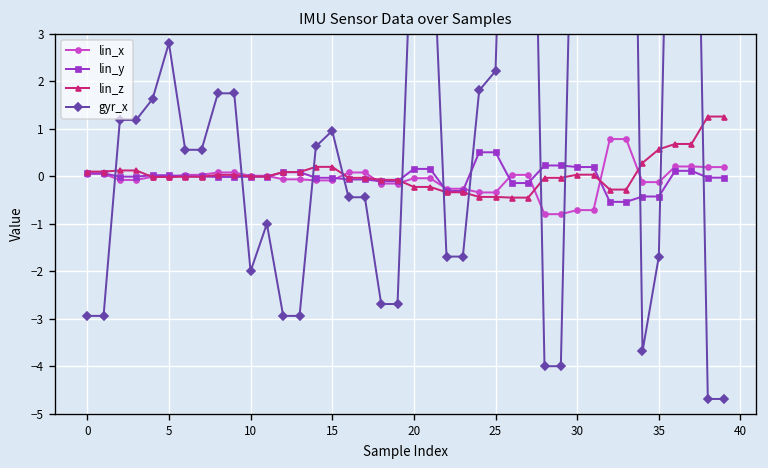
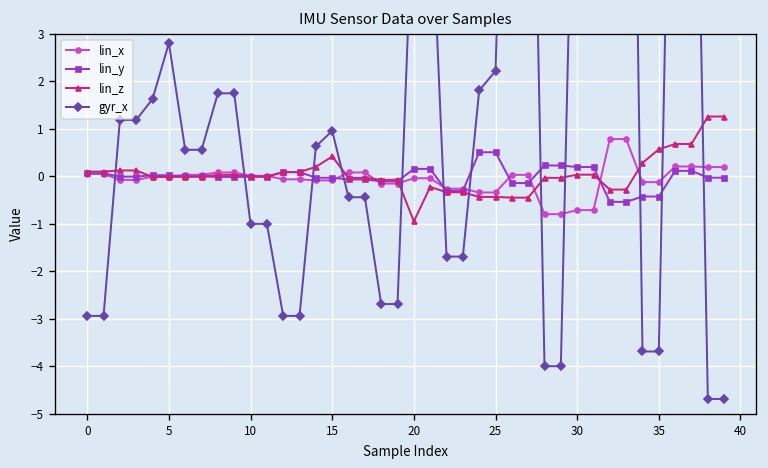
gyr_x, 10: -2 -> -1
lin_z, 15: 0.2 -> 0.4
lin_z, 20: -0.2 -> -0.9
gyr_x, 35: -1.7 -> -3.7
